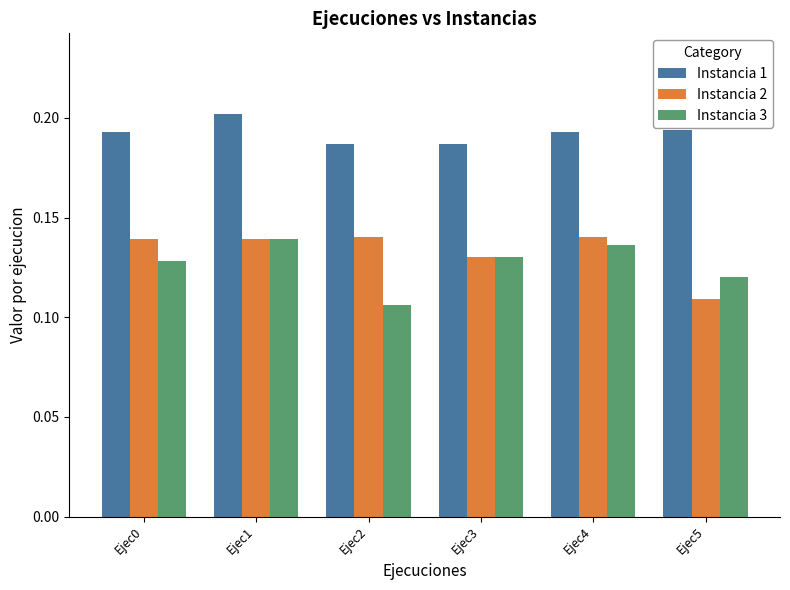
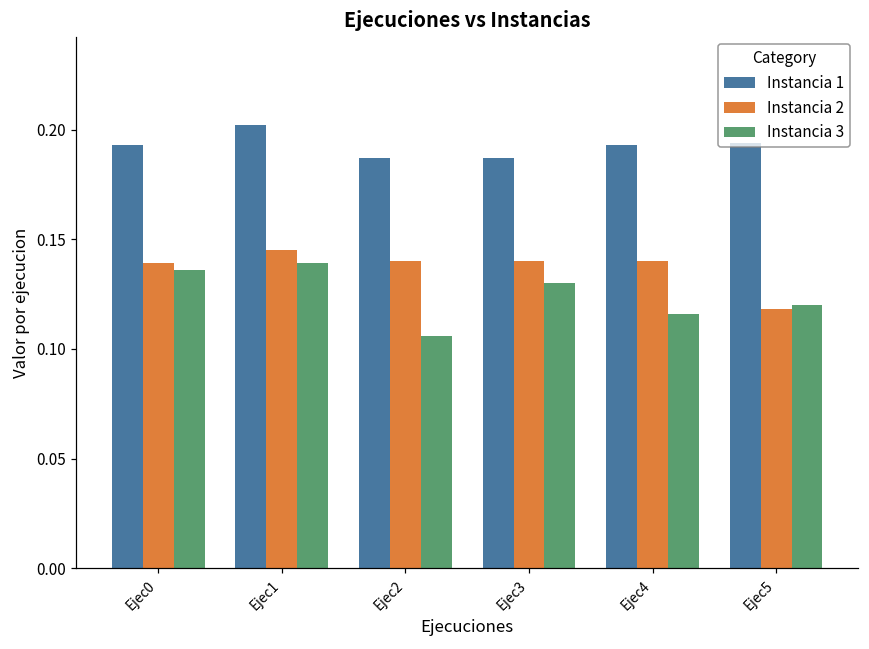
Instancia 3, Ejec0: 0.128 -> 0.136
Instancia 2, Ejec1: 0.139 -> 0.145
Instancia 2, Ejec3: 0.13 -> 0.14
Instancia 3, Ejec4: 0.136 -> 0.116
Instancia 2, Ejec5: 0.109 -> 0.118
